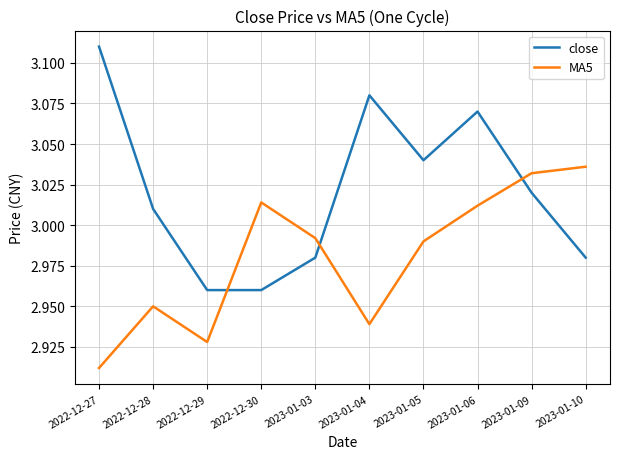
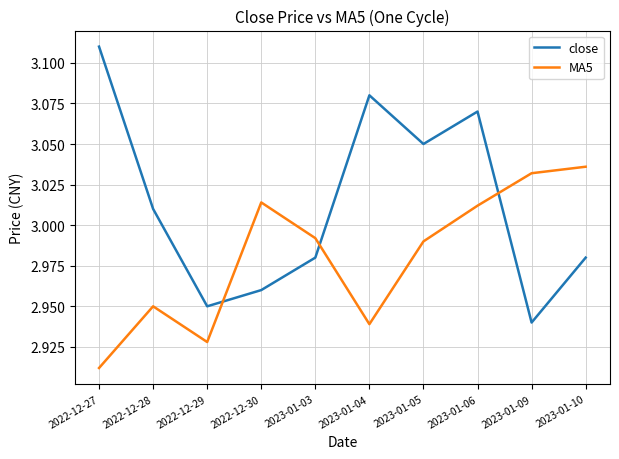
close, 2022-12-29: 2.96 -> 2.95
close, 2023-01-05: 3.04 -> 3.05
close, 2023-01-09: 3.02 -> 2.94
